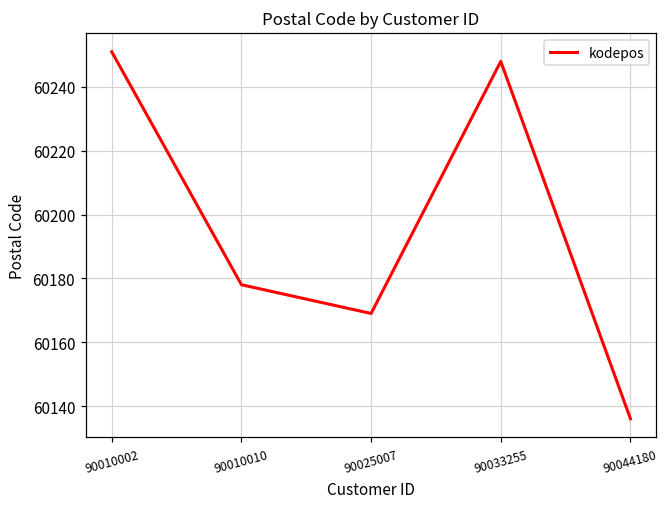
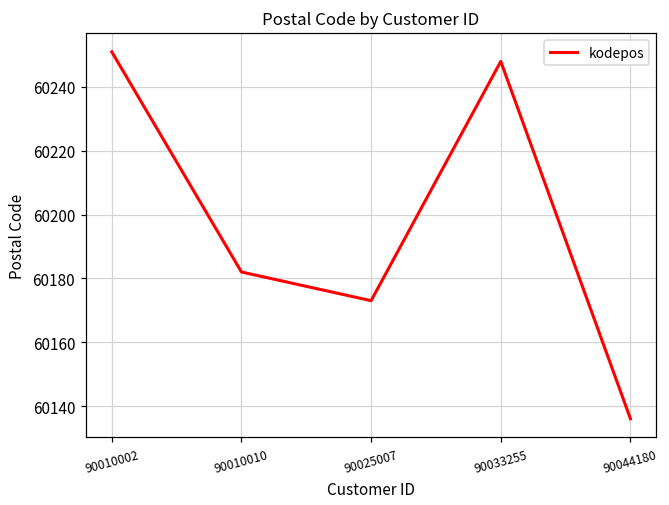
90010010: 60178 -> 60182
90025007: 60169 -> 60173
